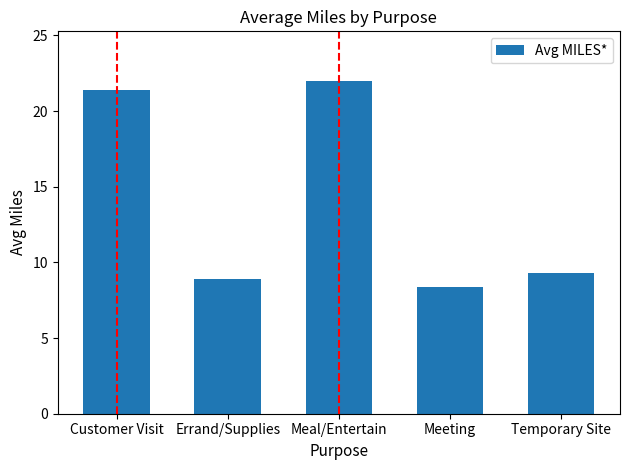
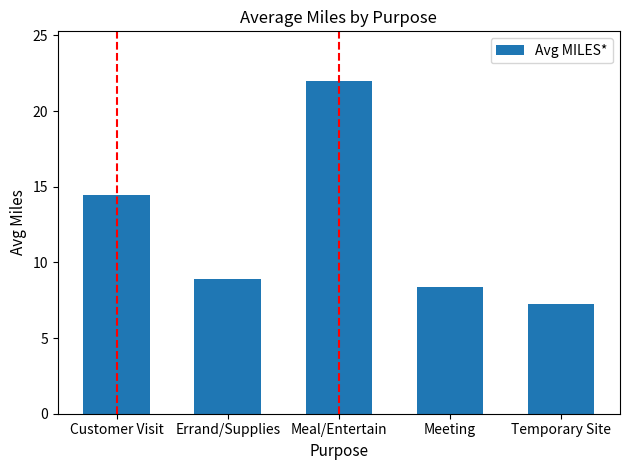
Customer Visit: 21.4 -> 14.5
Temporary Site: 9.3 -> 7.2
